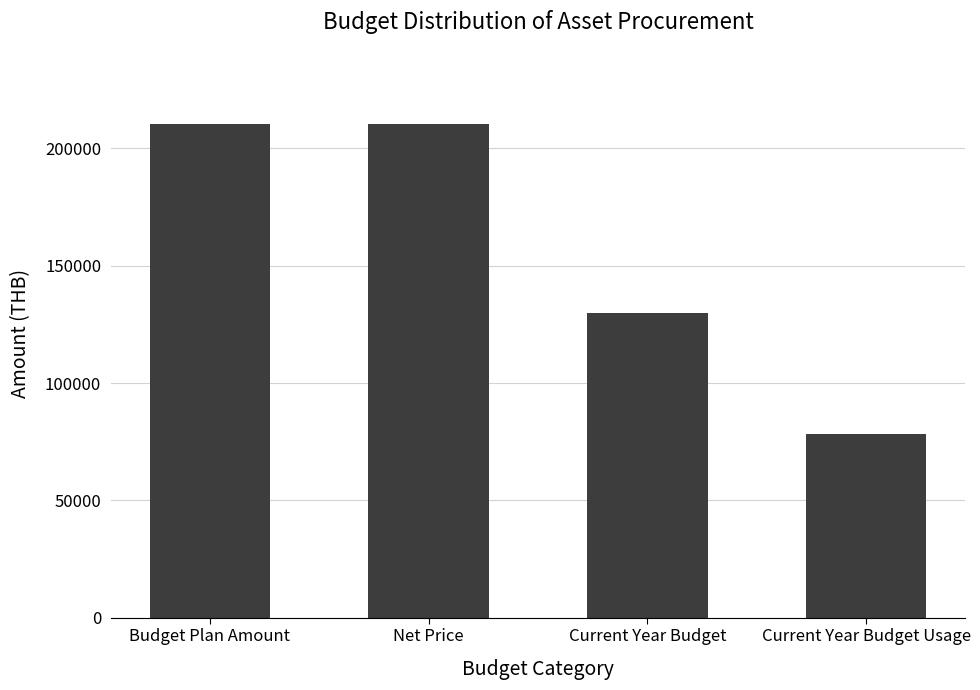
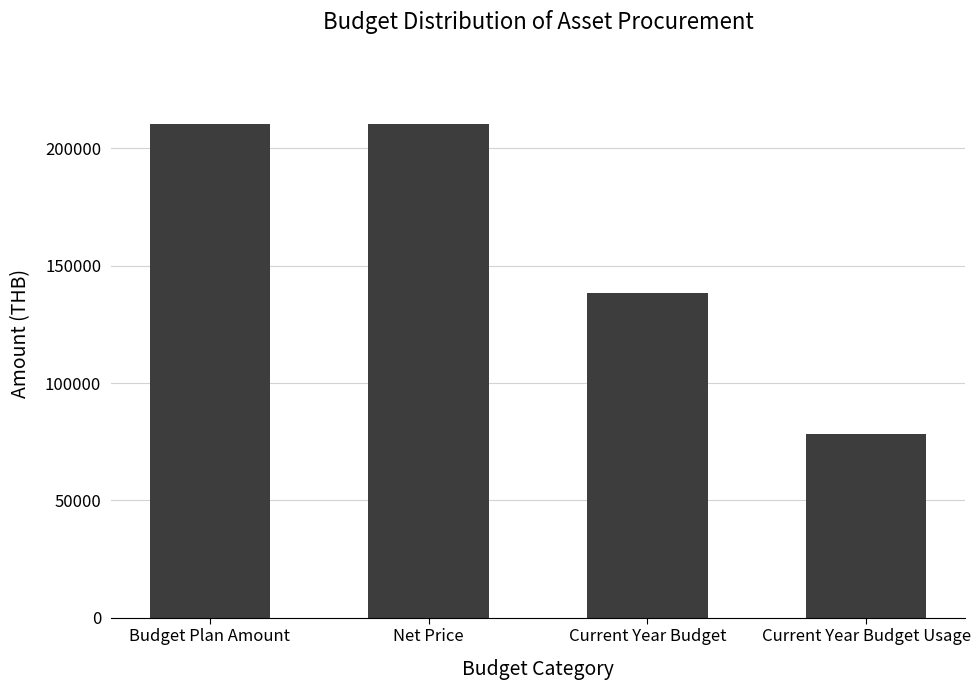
Current Year Budget: 130000 -> 138000
